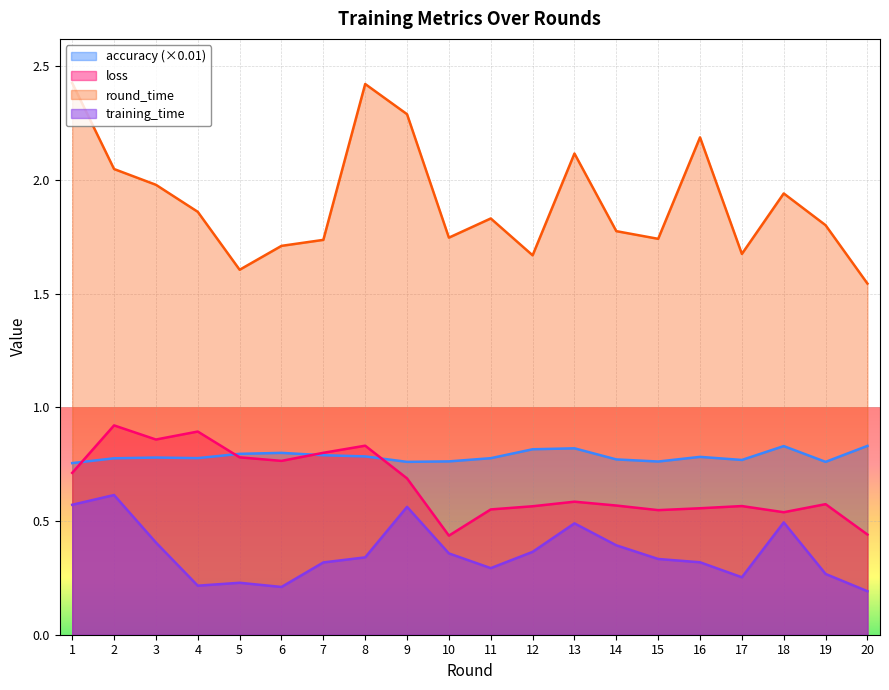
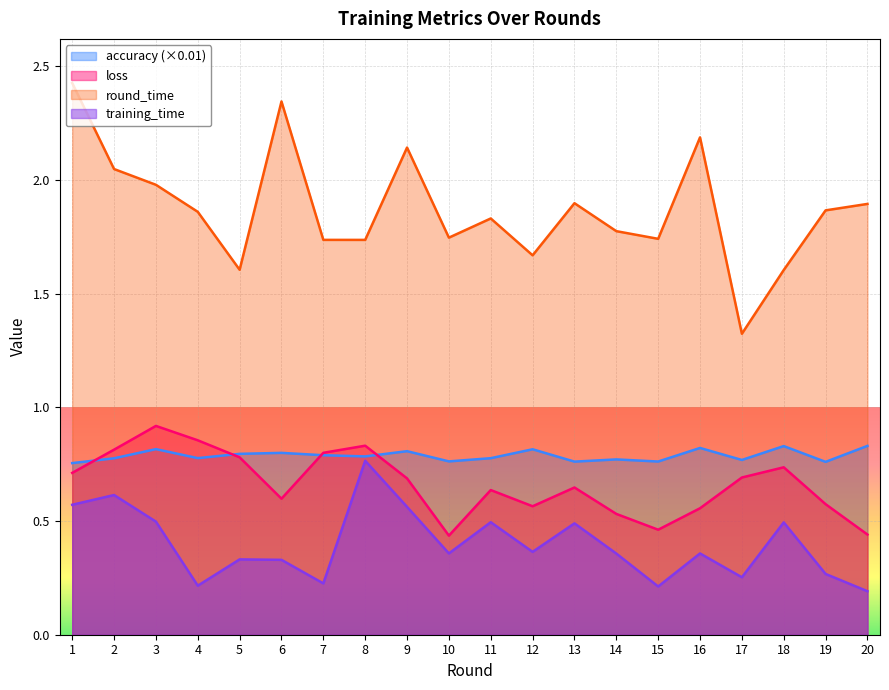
loss, 2: 0.92 -> 0.81
accuracy (×0.01), 3: 0.78 -> 0.82
loss, 3: 0.86 -> 0.92
training_time, 3: 0.41 -> 0.50
loss, 4: 0.89 -> 0.85
training_time, 5: 0.23 -> 0.33
loss, 6: 0.76 -> 0.60
round_time, 6: 1.71 -> 2.34
training_time, 6: 0.21 -> 0.33
training_time, 7: 0.32 -> 0.23
round_time, 8: 2.42 -> 1.74
training_time, 8: 0.34 -> 0.76
accuracy (×0.01), 9: 0.76 -> 0.81
round_time, 9: 2.29 -> 2.14
loss, 11: 0.55 -> 0.64
training_time, 11: 0.29 -> 0.49
accuracy (×0.01), 13: 0.82 -> 0.76
loss, 13: 0.58 -> 0.65
round_time, 13: 2.12 -> 1.90
loss, 14: 0.57 -> 0.53
training_time, 14: 0.39 -> 0.36
loss, 15: 0.55 -> 0.46
training_time, 15: 0.33 -> 0.21
accuracy (×0.01), 16: 0.78 -> 0.82
training_time, 16: 0.32 -> 0.36
loss, 17: 0.57 -> 0.69
round_time, 17: 1.67 -> 1.32
loss, 18: 0.54 -> 0.74
round_time, 18: 1.94 -> 1.60
round_time, 19: 1.80 -> 1.87
round_time, 20: 1.54 -> 1.89
